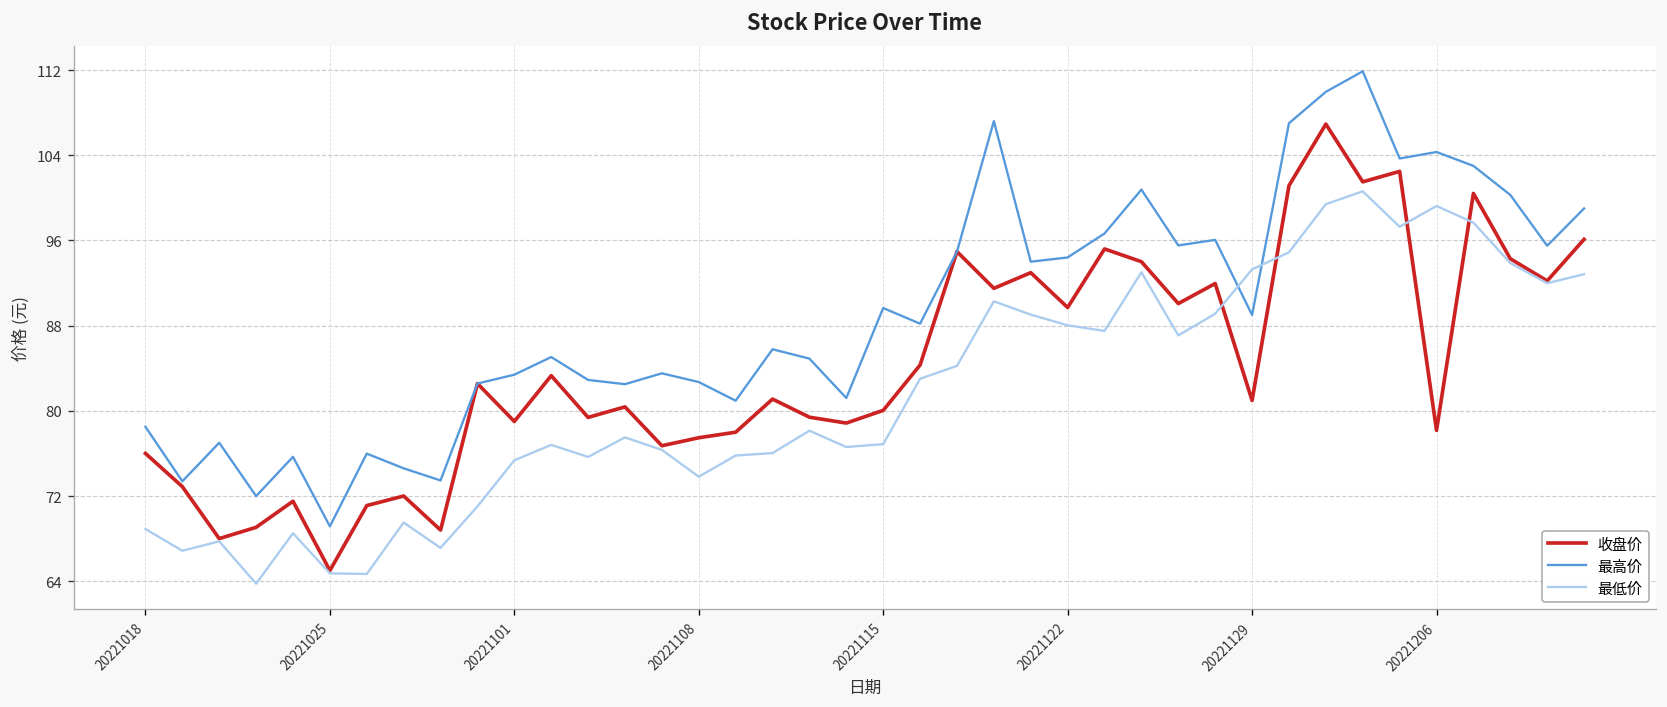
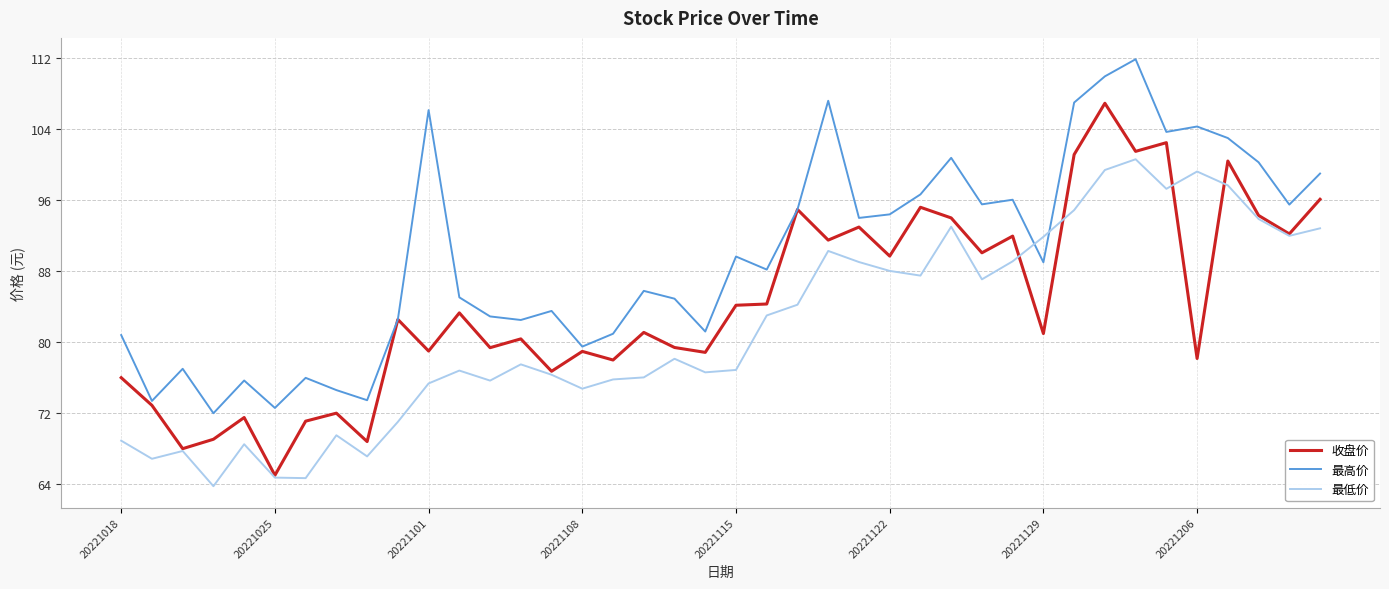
最高价, 20221018: 79 -> 81
最高价, 20221025: 69 -> 73
最高价, 20221101: 83 -> 106
收盘价, 20221108: 77 -> 79
最高价, 20221108: 83 -> 80
最低价, 20221108: 74 -> 75
收盘价, 20221115: 80 -> 84
最低价, 20221129: 93 -> 92
